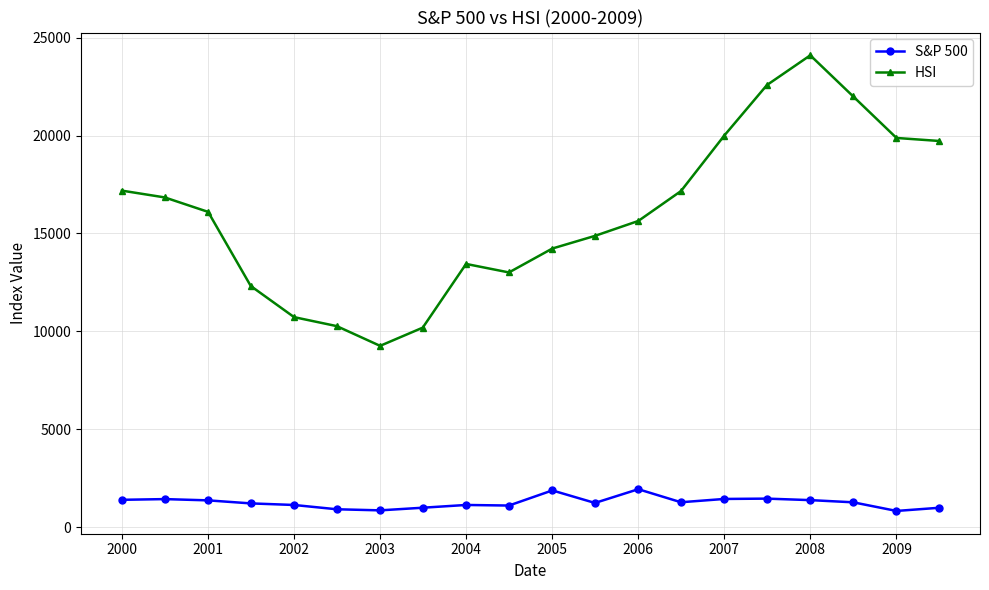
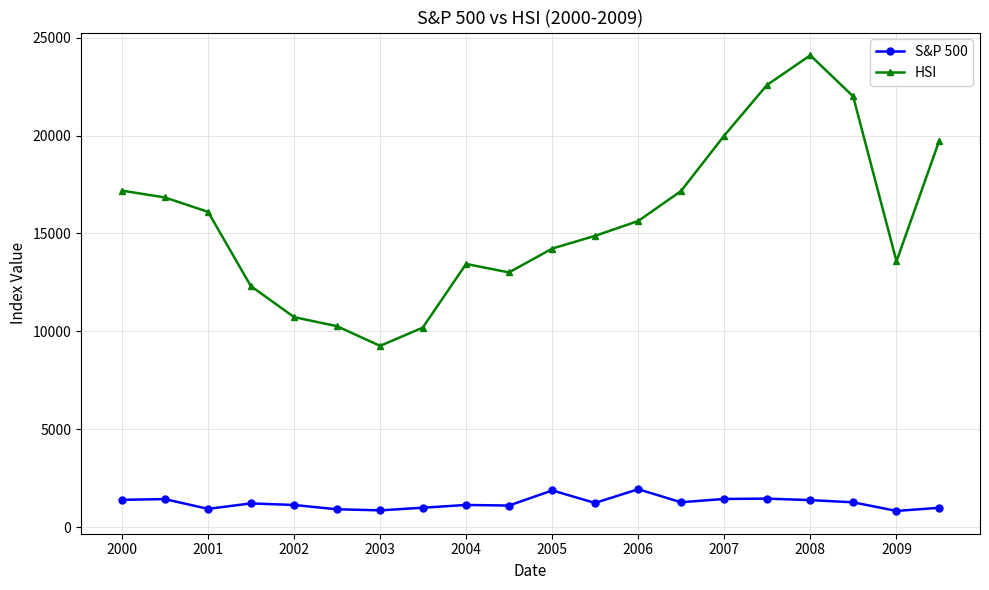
S&P 500, 2001: 1400 -> 900
HSI, 2009: 19900 -> 13600
